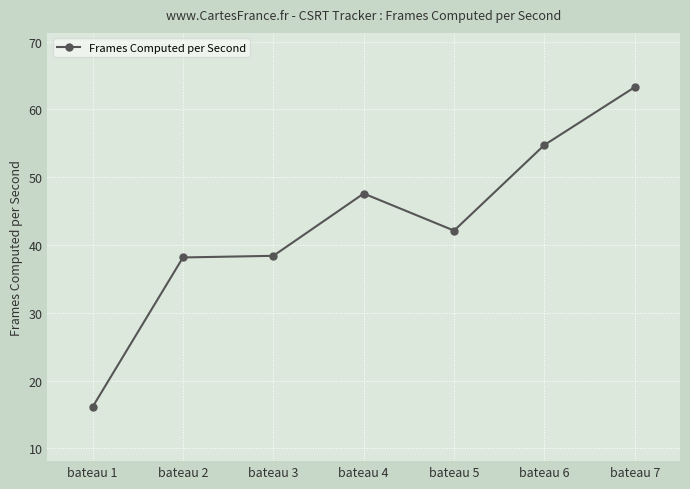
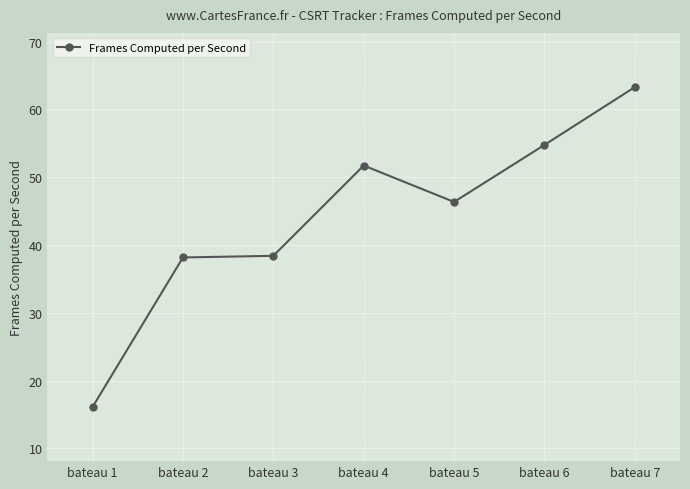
bateau 4: 48 -> 52
bateau 5: 42 -> 46
